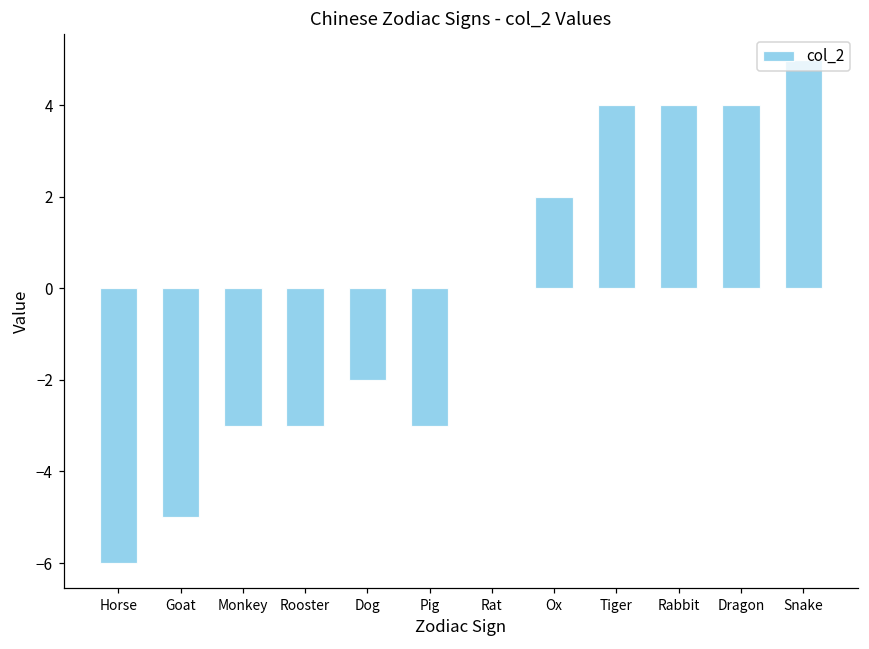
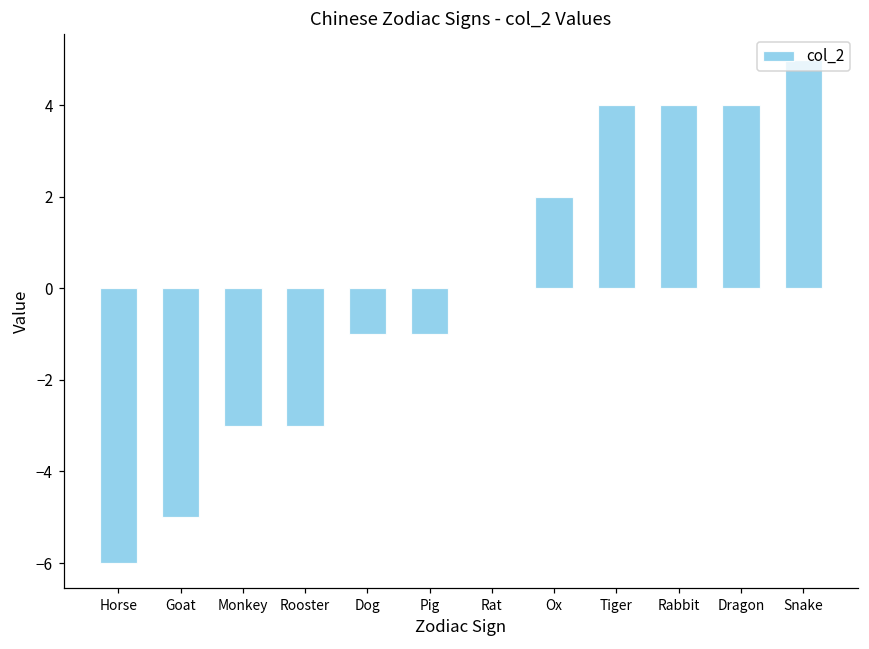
Dog: -2 -> -1
Pig: -3 -> -1
